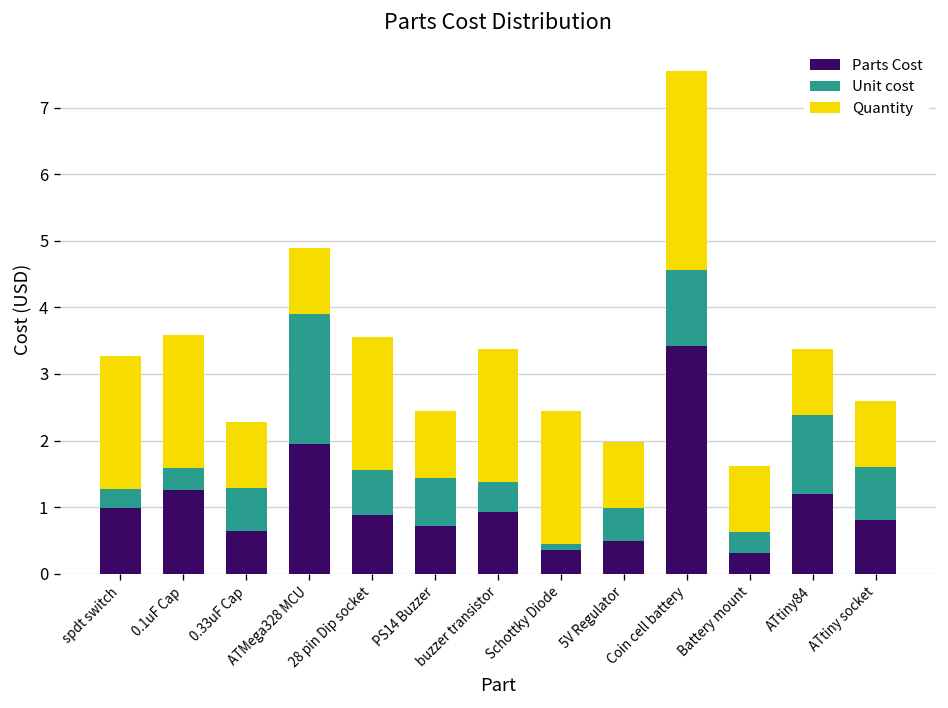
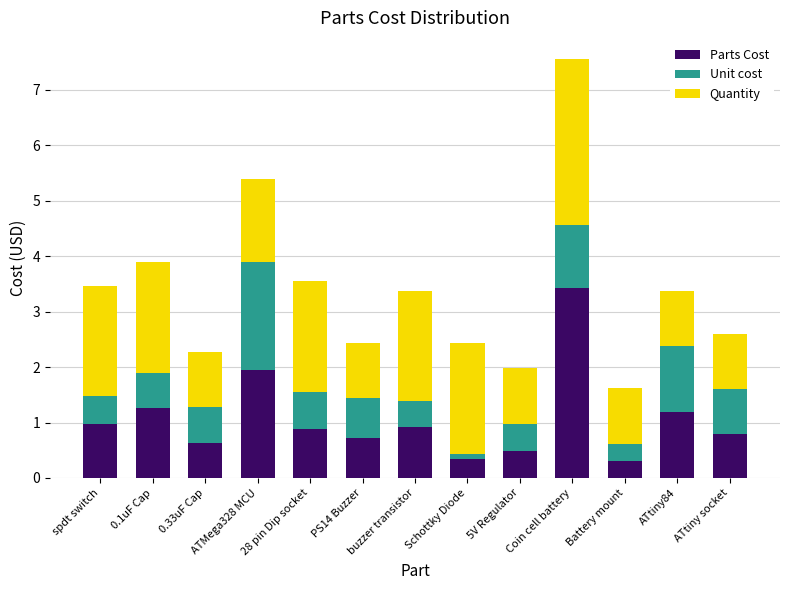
Unit cost, spdt switch: 0.3 -> 0.5
Unit cost, 0.1uF Cap: 0.3 -> 0.6
Quantity, ATMega328 MCU: 1.0 -> 1.5
